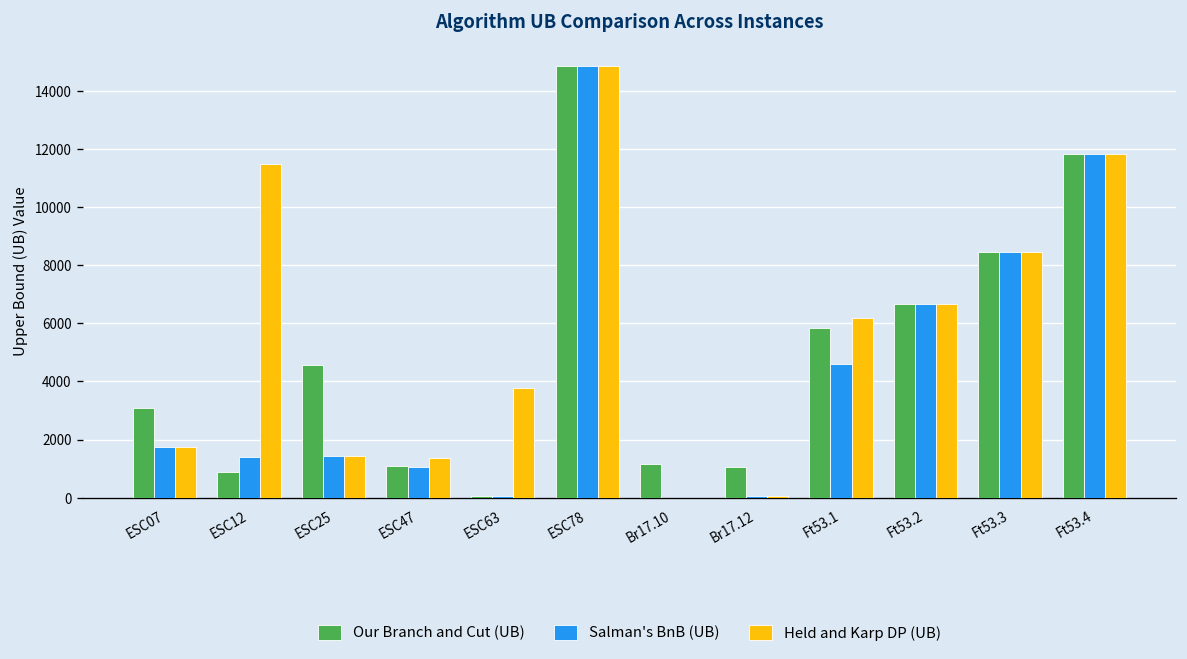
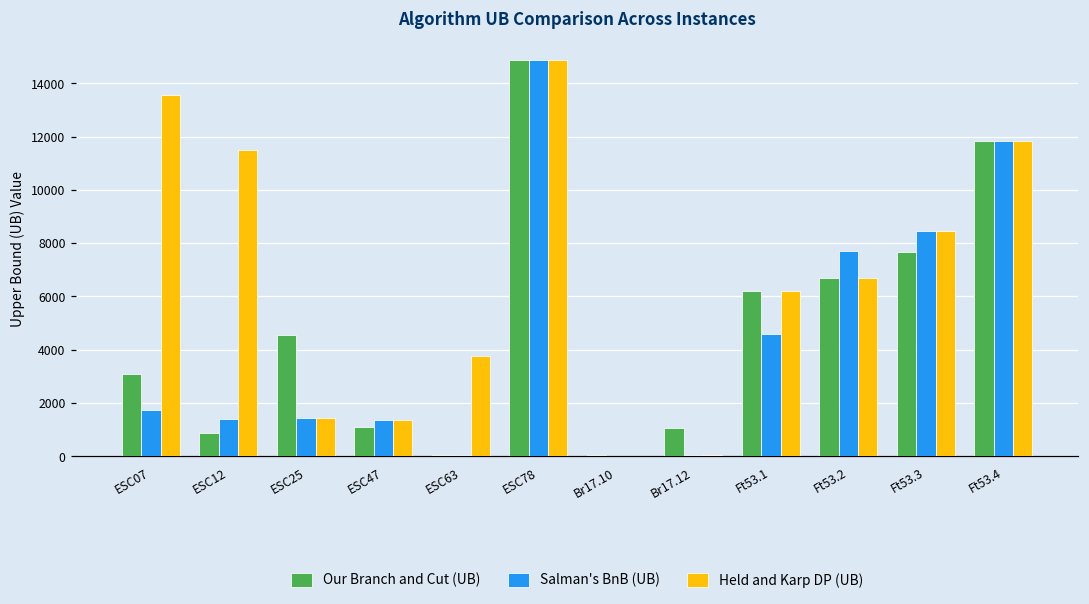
Held and Karp DP (UB), ESC07: 1700 -> 13600
Salman's BnB (UB), ESC47: 1000 -> 1400
Our Branch and Cut (UB), Br17.10: 1200 -> 0
Our Branch and Cut (UB), Ft53.1: 5800 -> 6200
Salman's BnB (UB), Ft53.2: 6700 -> 7700
Our Branch and Cut (UB), Ft53.3: 8400 -> 7700
